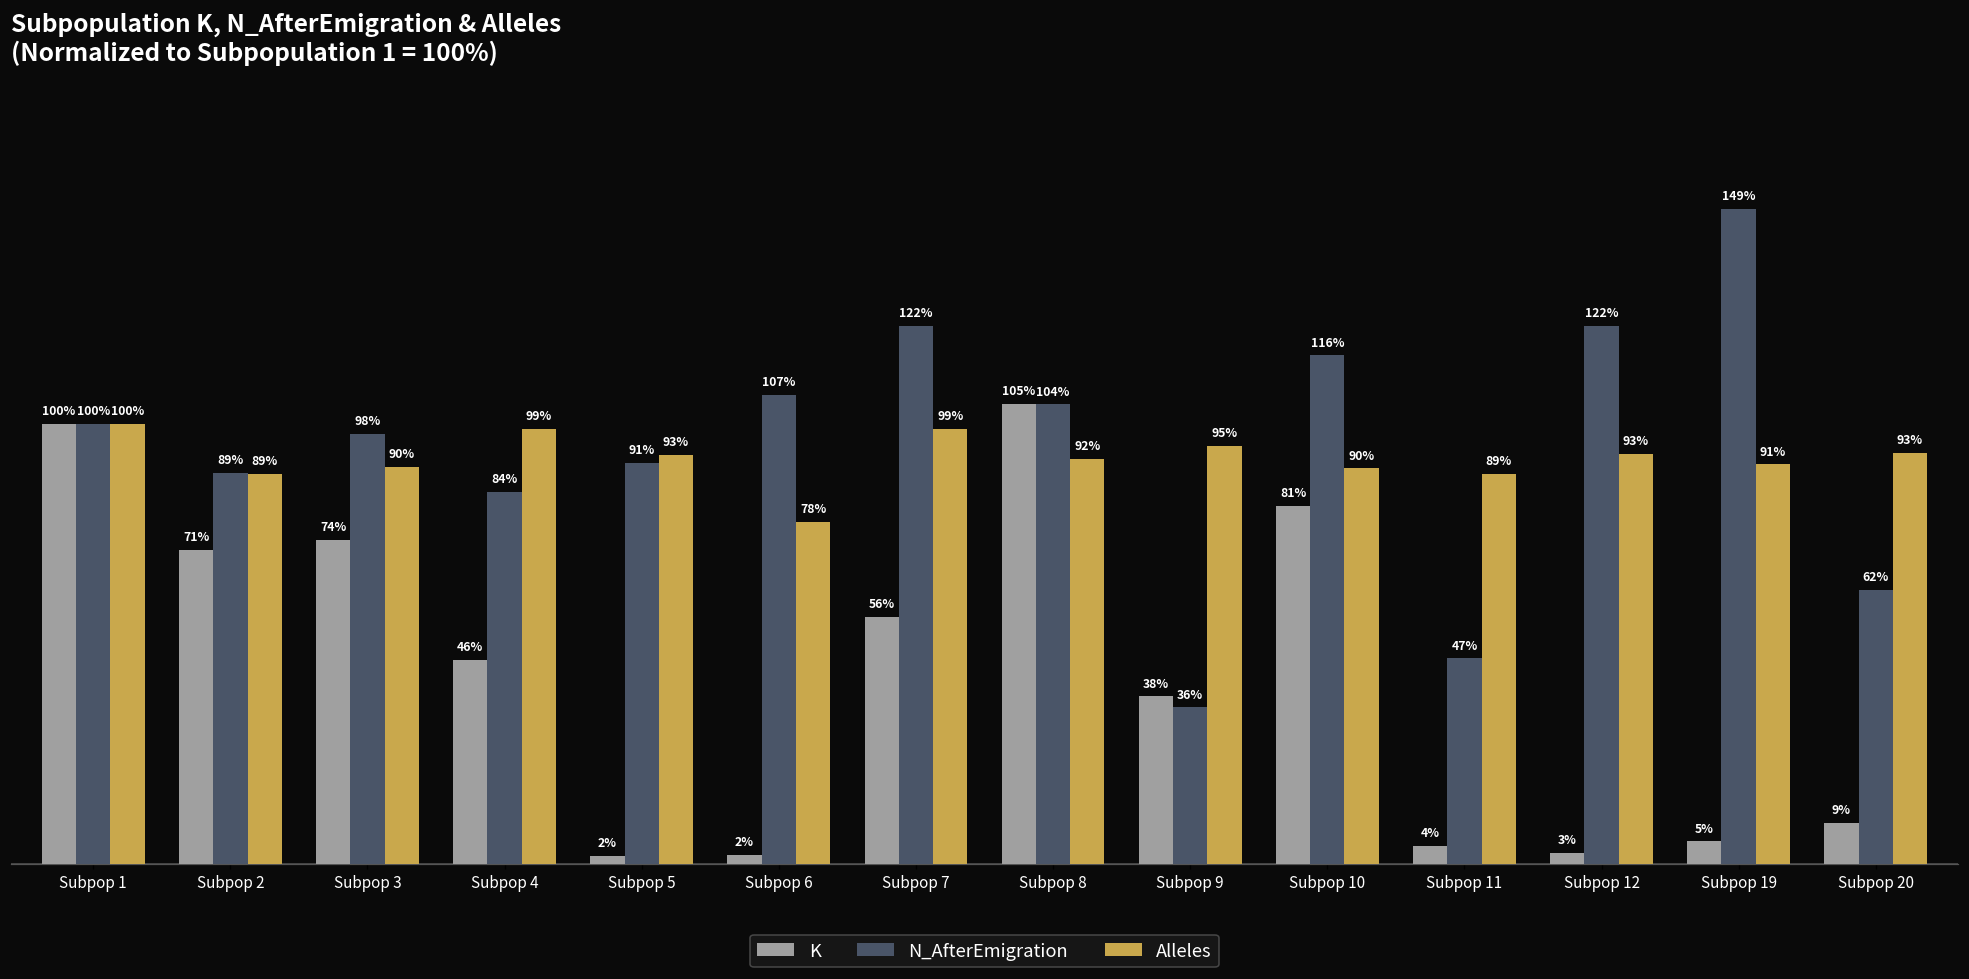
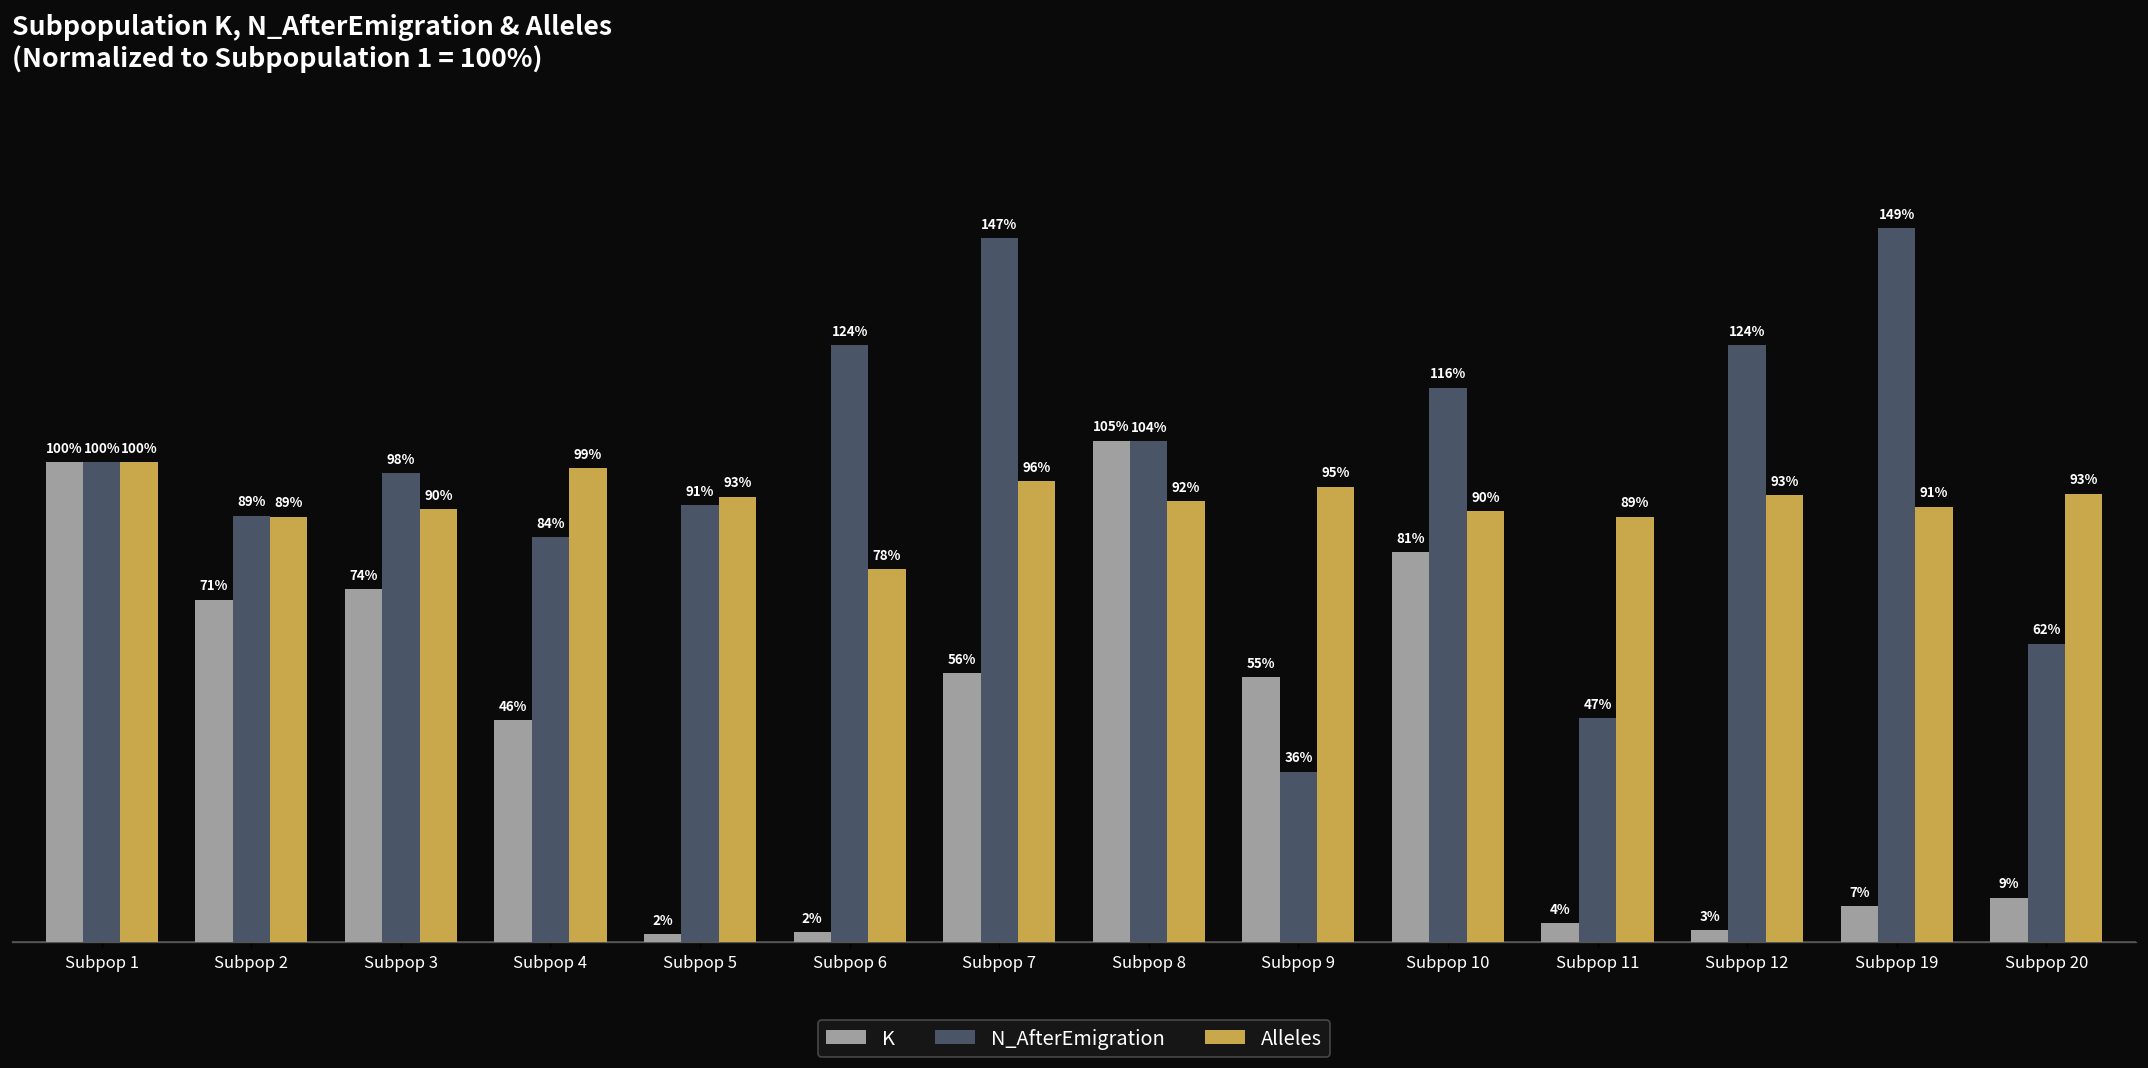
N_AfterEmigration, Subpop 6: 107% -> 124%
N_AfterEmigration, Subpop 7: 122% -> 147%
Alleles, Subpop 7: 99% -> 96%
K, Subpop 9: 38% -> 55%
N_AfterEmigration, Subpop 12: 122% -> 124%
K, Subpop 19: 5% -> 7%
